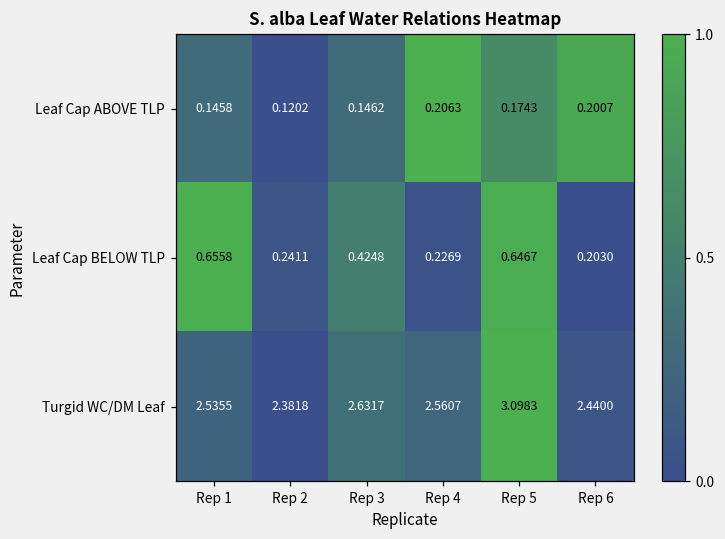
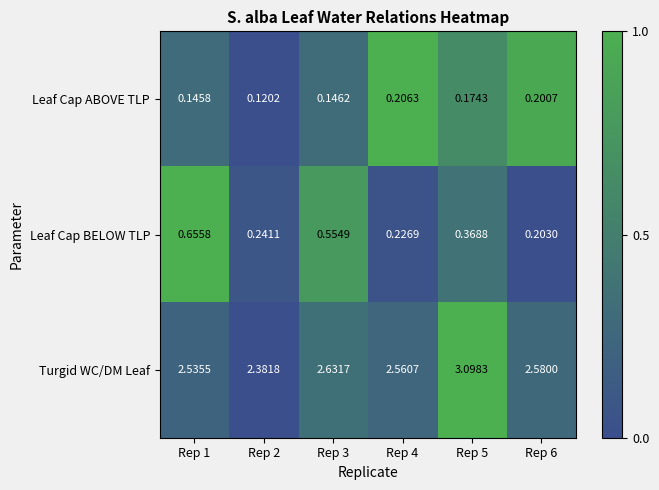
Leaf Cap BELOW TLP, Rep 3: 0.4248 -> 0.5549
Leaf Cap BELOW TLP, Rep 5: 0.6467 -> 0.3688
Turgid WC/DM Leaf, Rep 6: 2.4400 -> 2.5800
